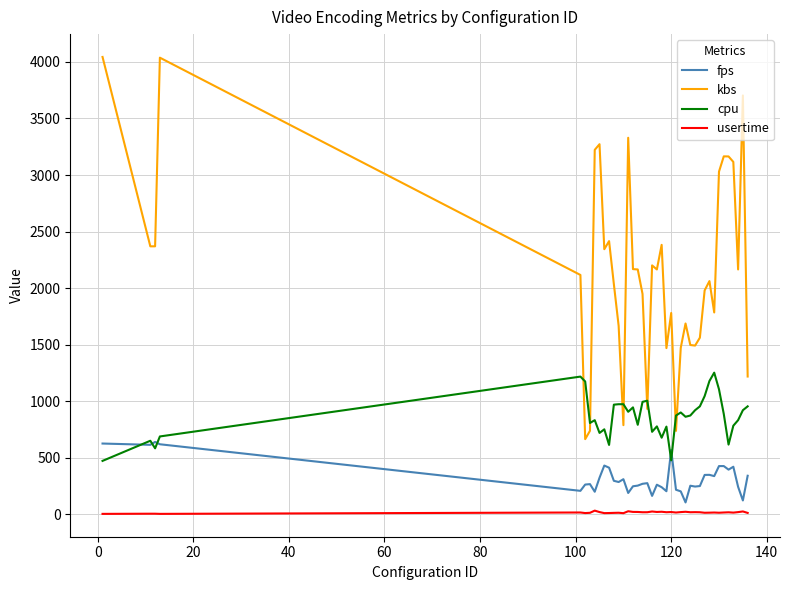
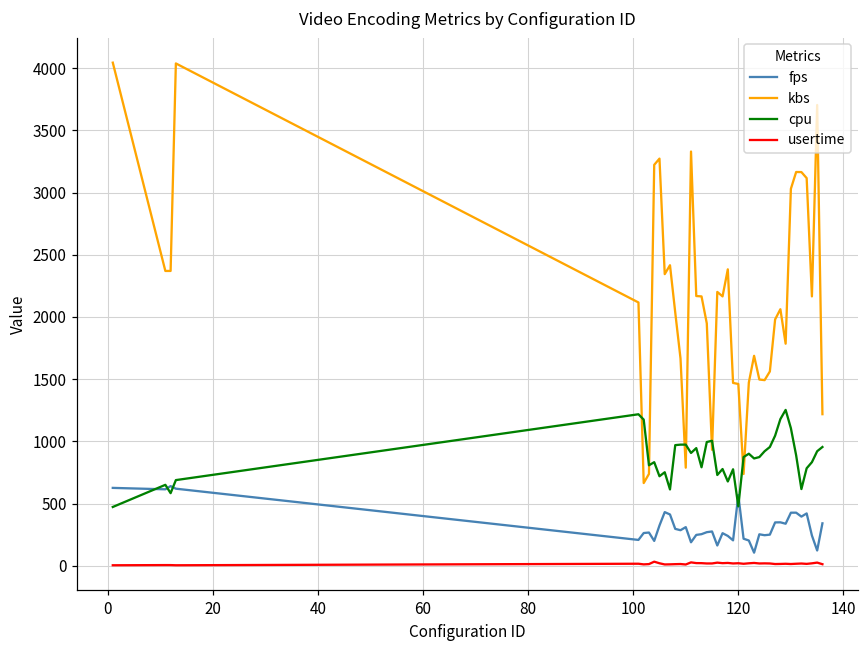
kbs, 120: 1780 -> 1460
